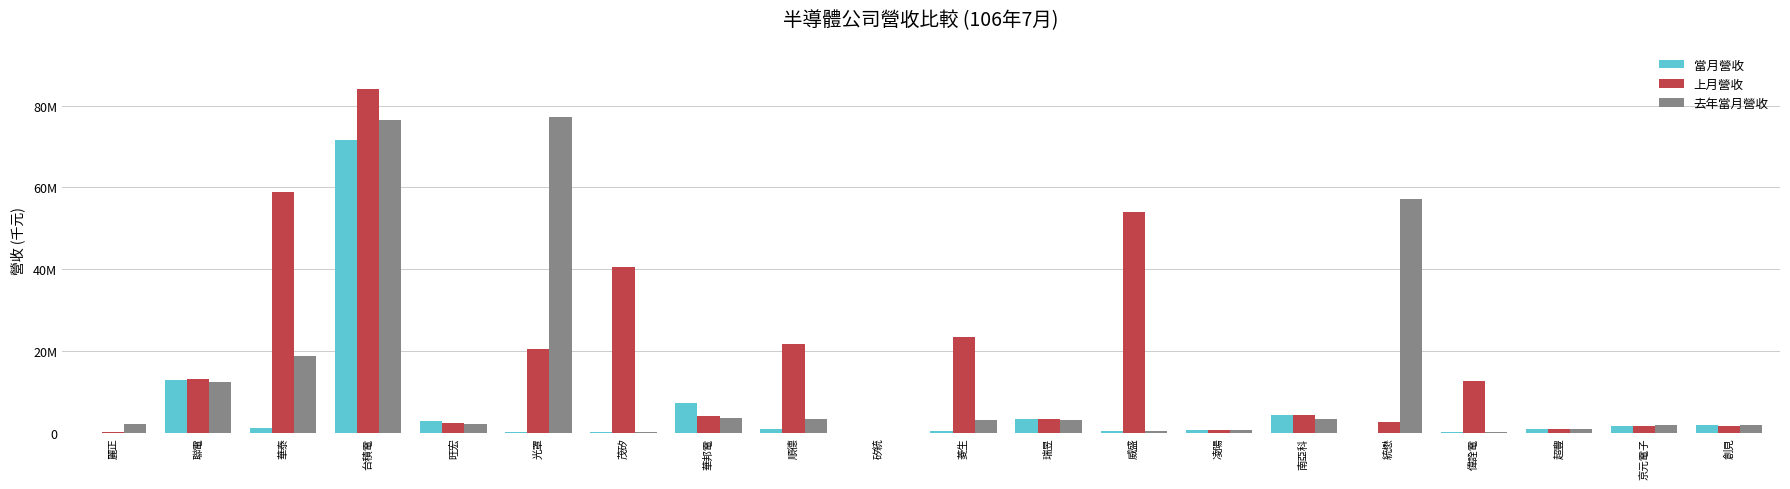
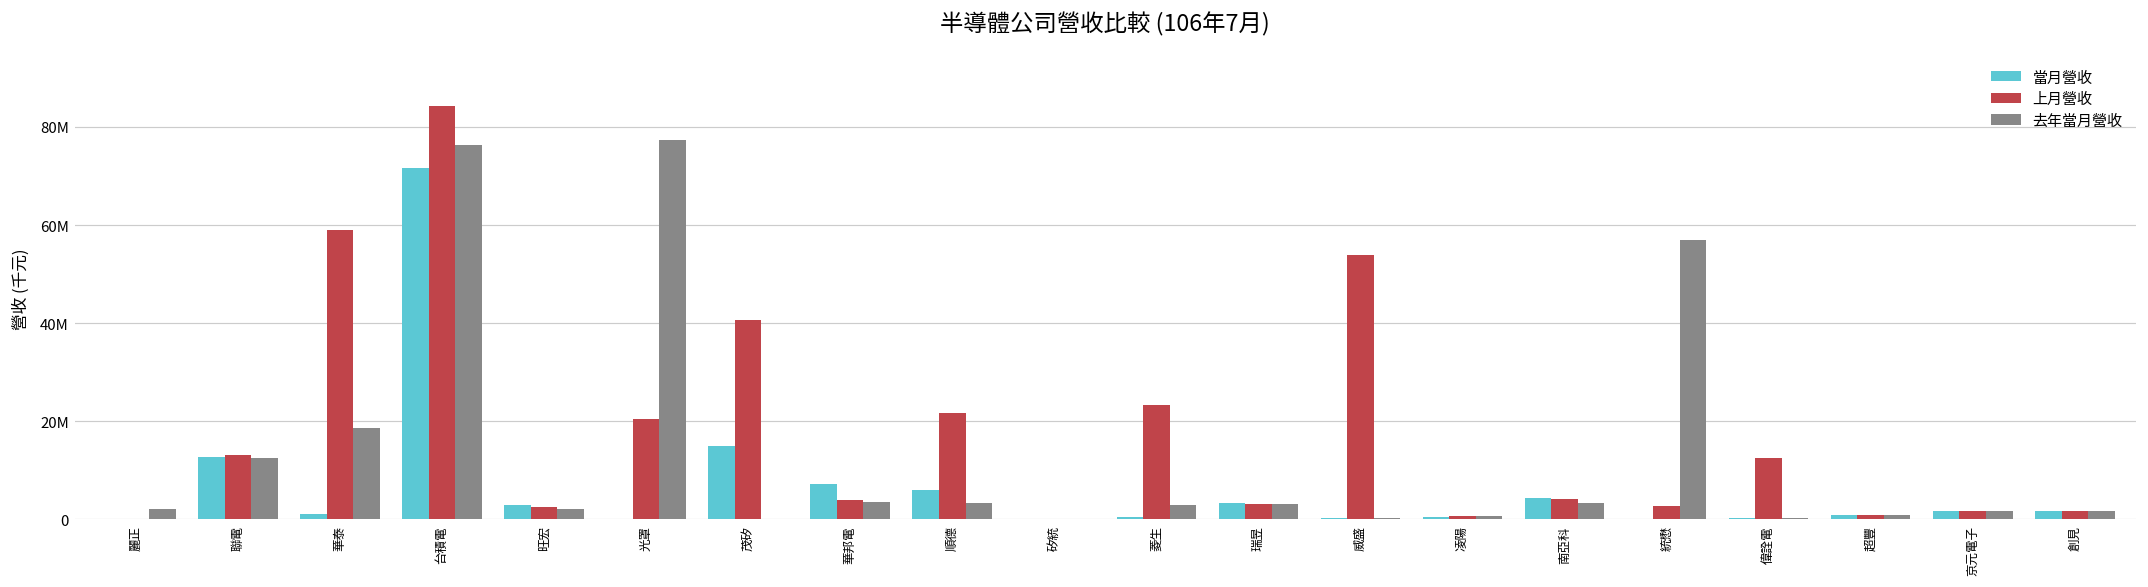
當月營收, 茂矽: 0 -> 15000000
當月營收, 順德: 1000000 -> 6000000
